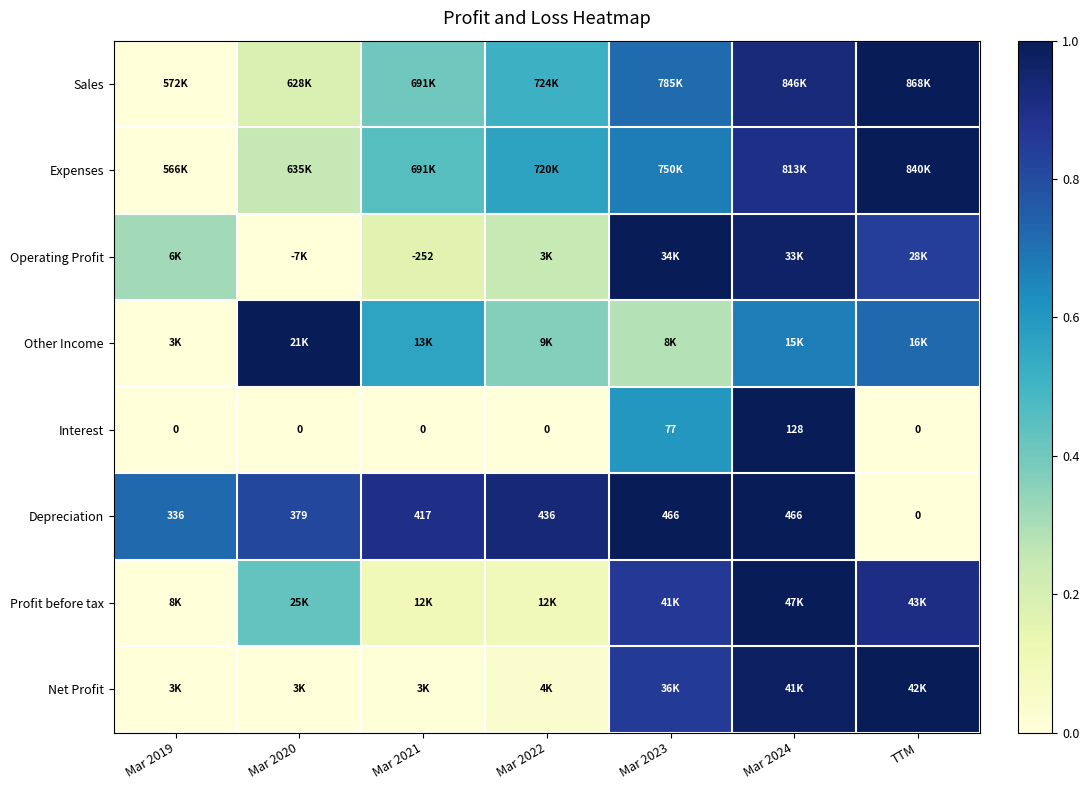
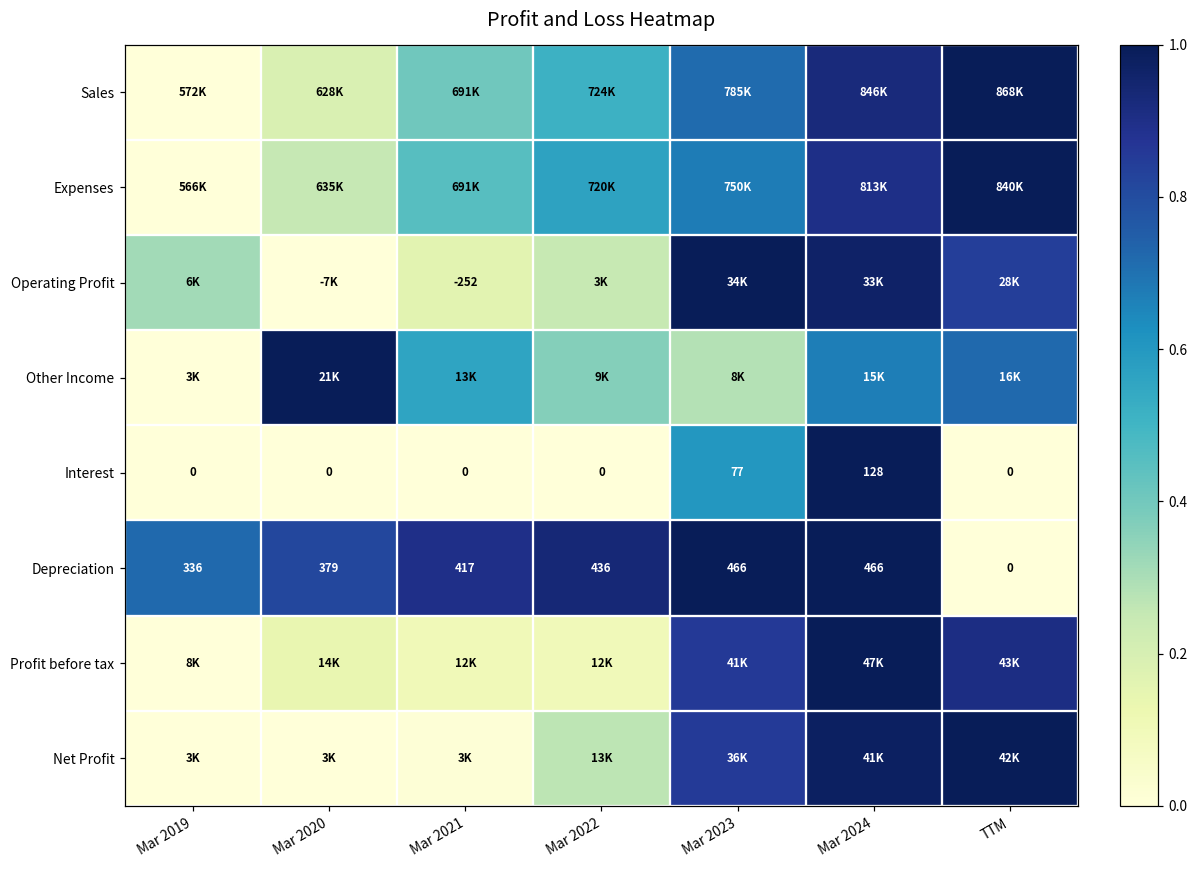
Profit before tax, Mar 2020: 25K -> 14K
Net Profit, Mar 2022: 4K -> 13K
